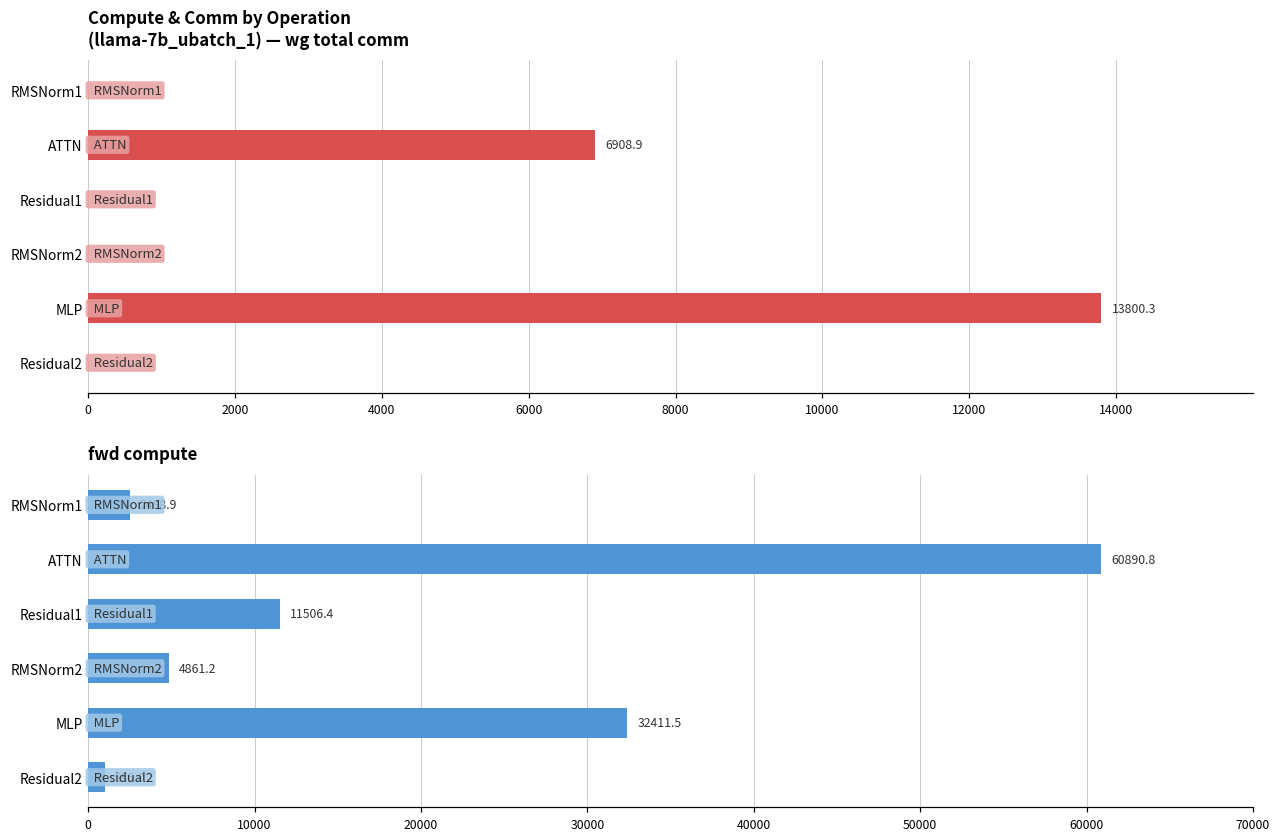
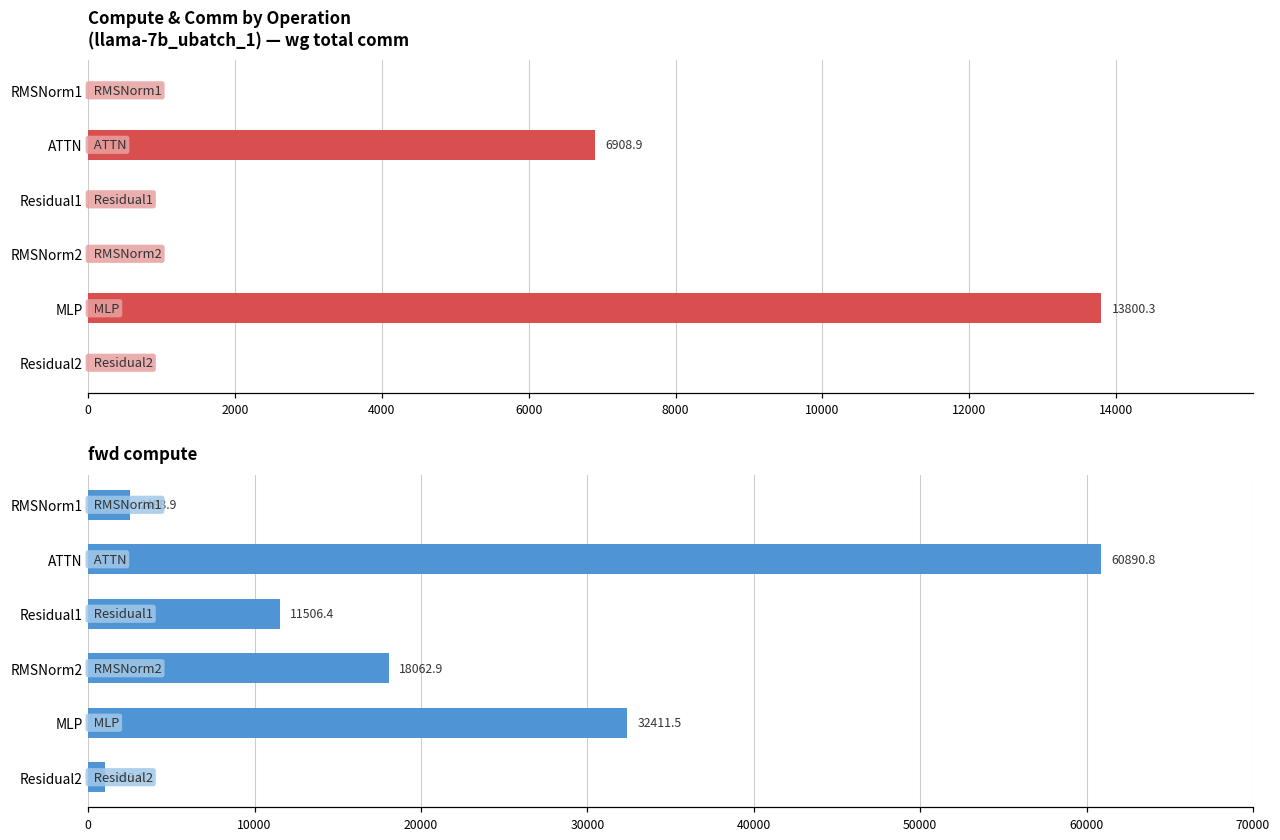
fwd compute, RMSNorm2: 4861.2 -> 18062.9
